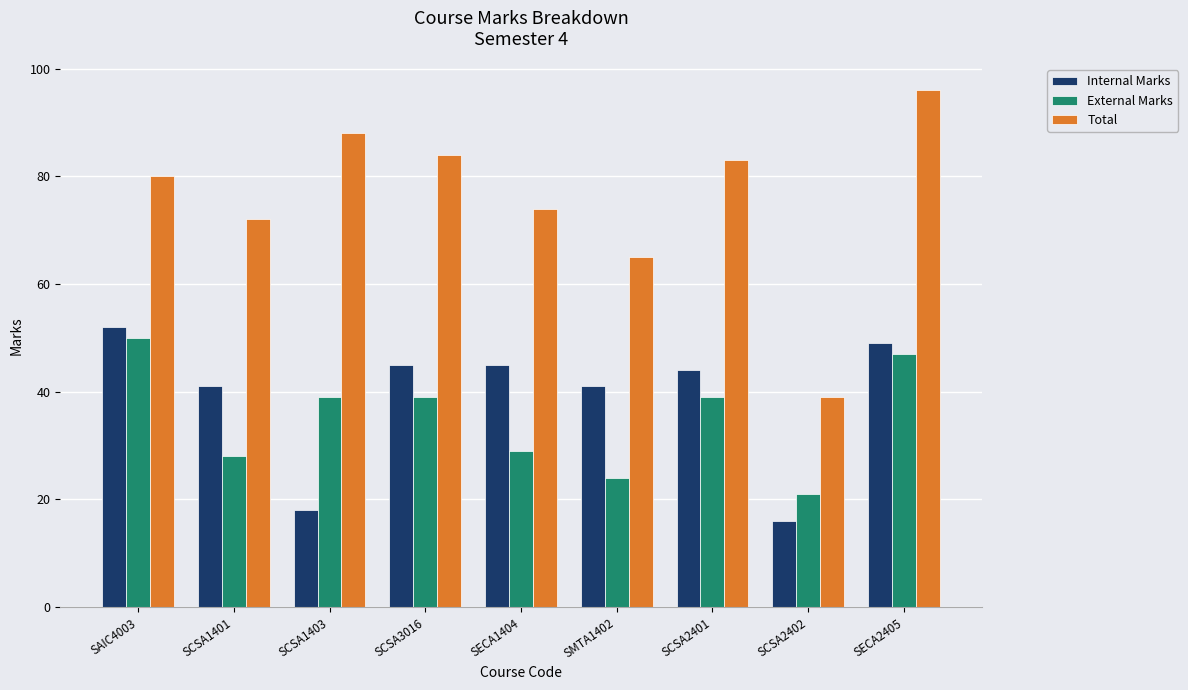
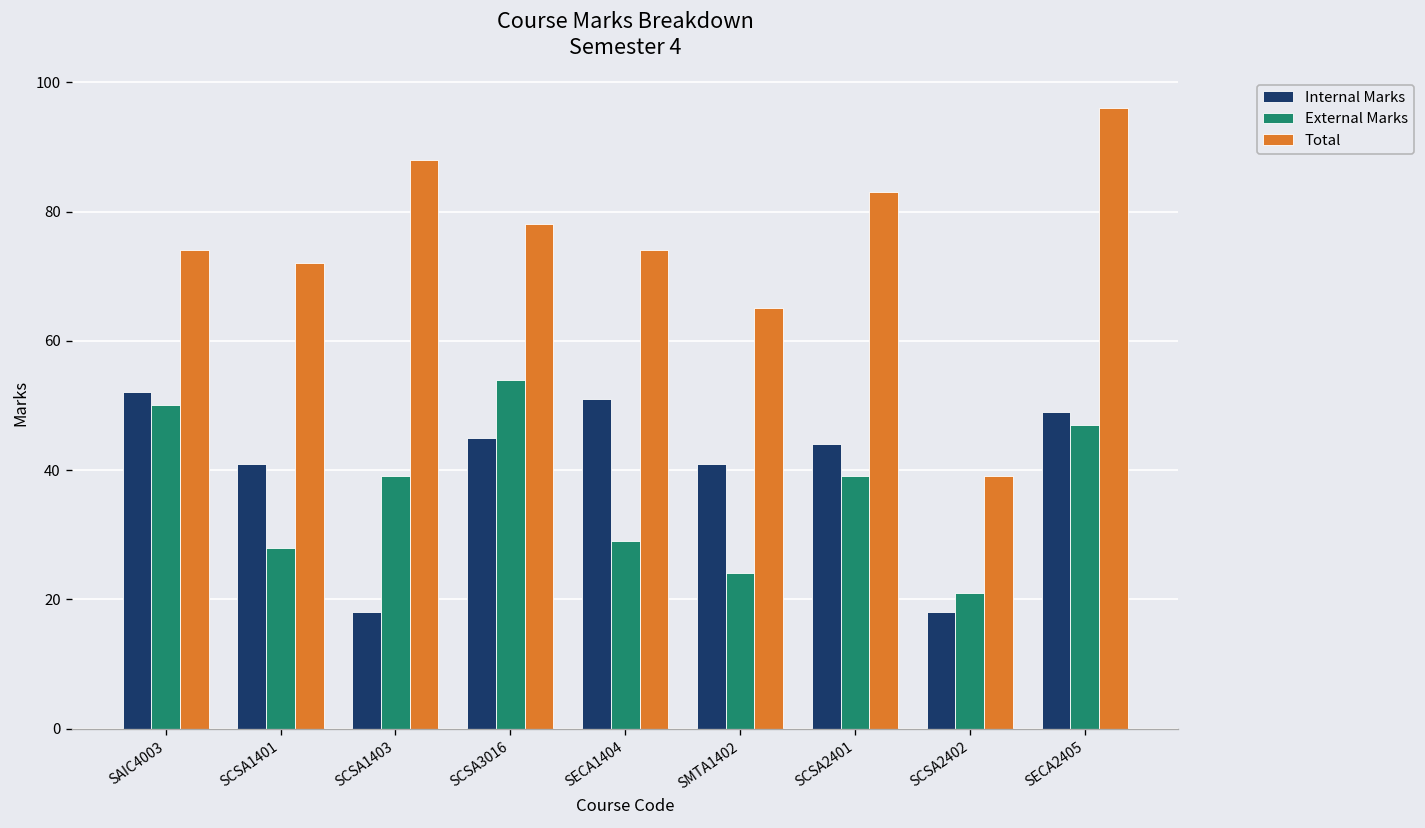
Total, SAIC4003: 80 -> 74
External Marks, SCSA3016: 39 -> 54
Total, SCSA3016: 84 -> 78
Internal Marks, SECA1404: 45 -> 51
Internal Marks, SCSA2402: 16 -> 18
